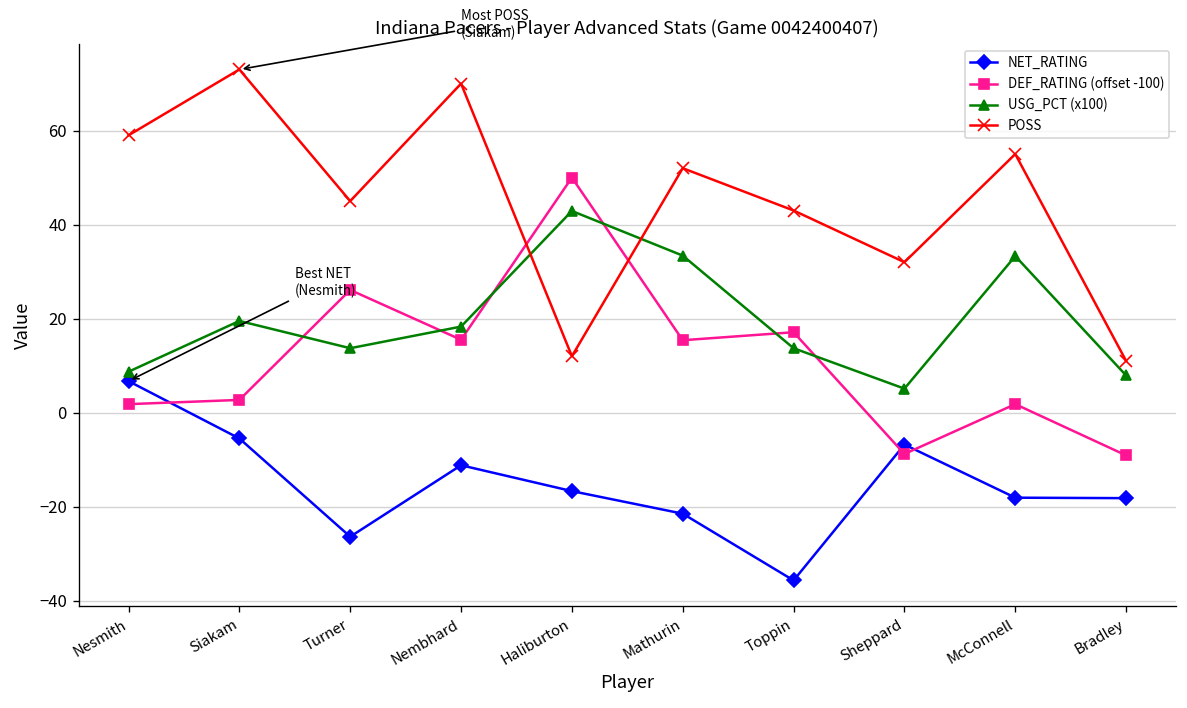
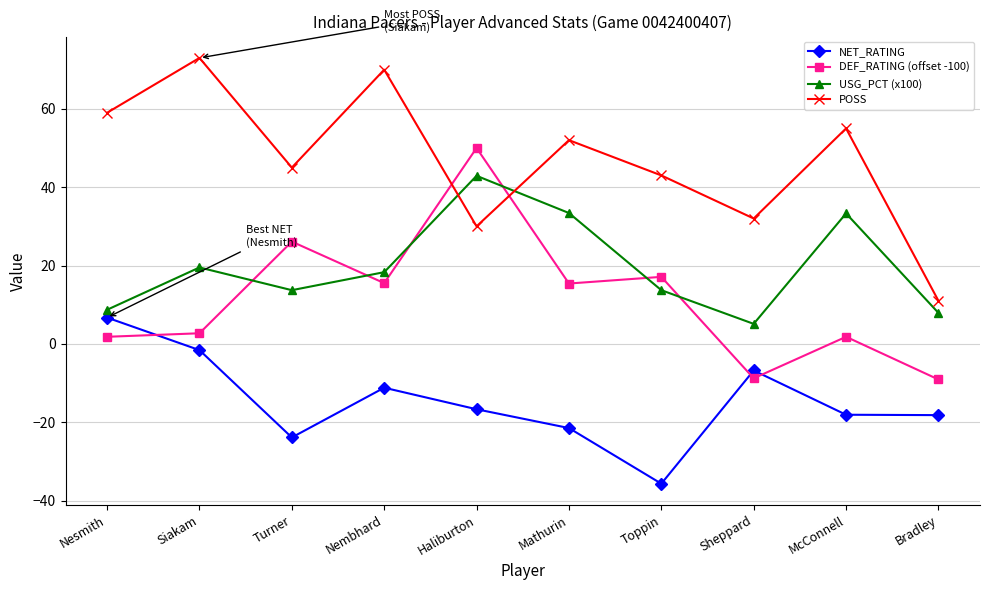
NET_RATING, Siakam: -6 -> -2
NET_RATING, Turner: -26 -> -24
POSS, Haliburton: 12 -> 30
